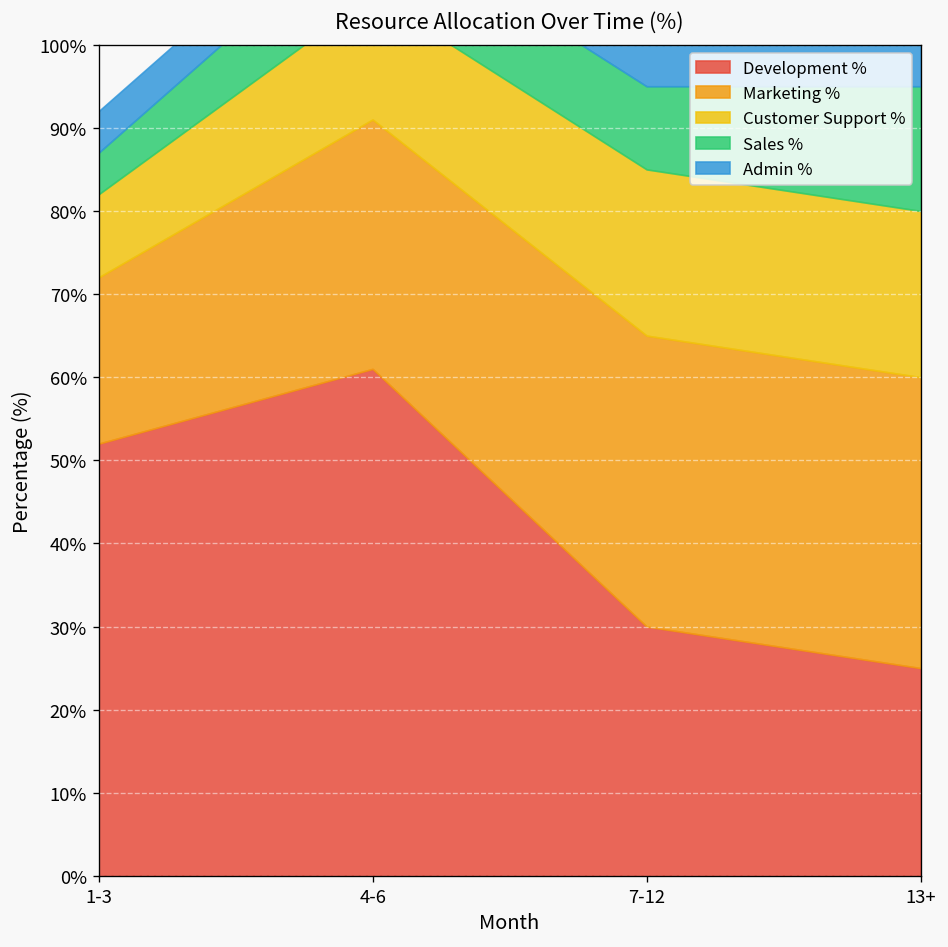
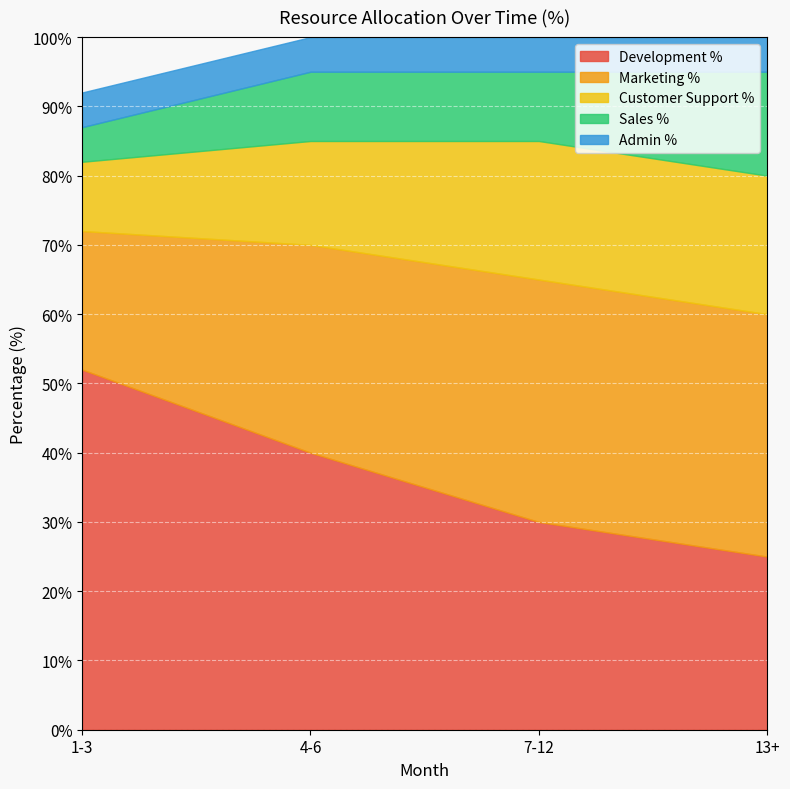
Development %, 4-6: 61% -> 40%
